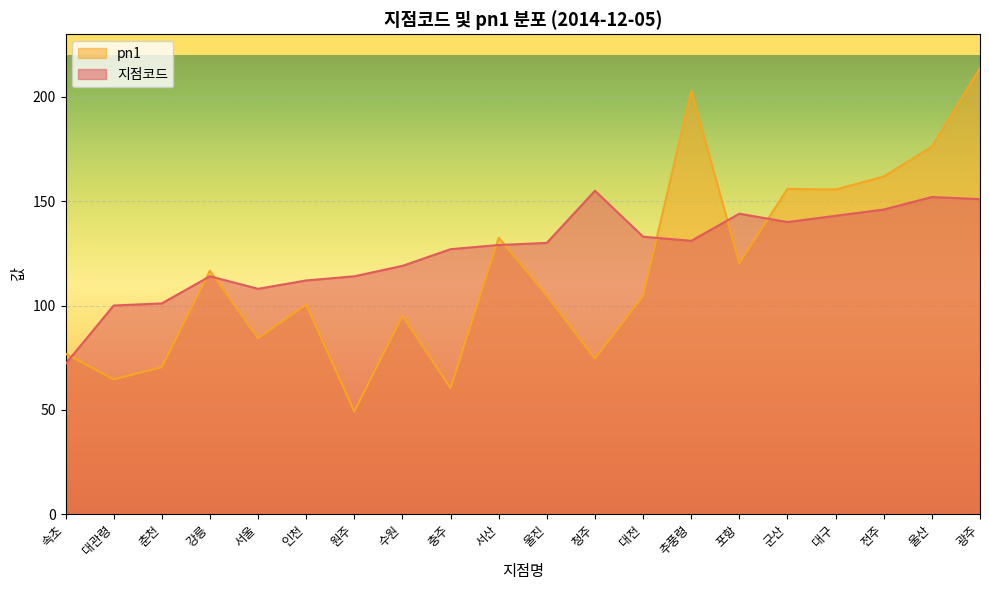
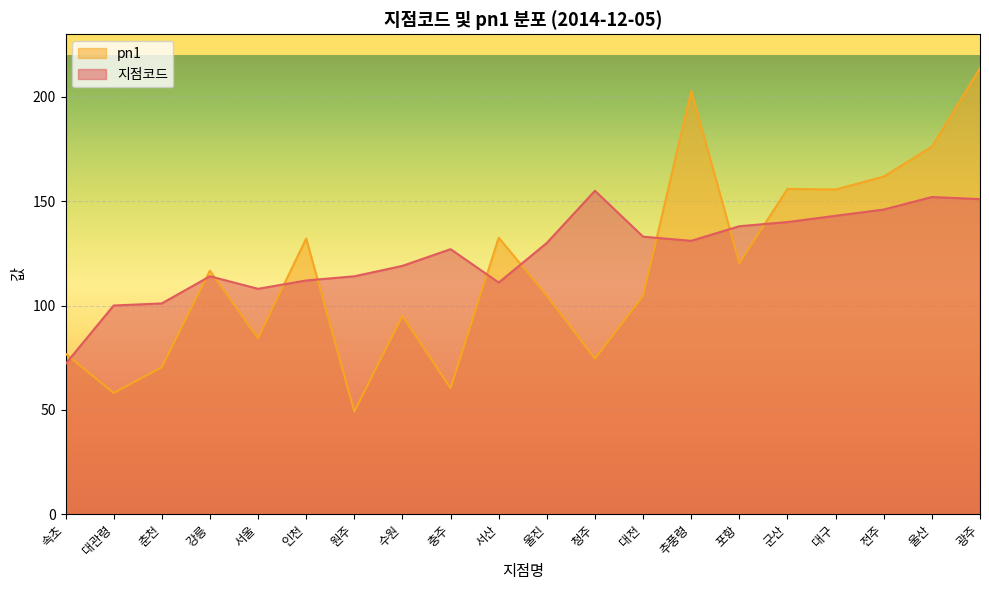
pn1, 대관령: 65 -> 58
pn1, 인천: 100 -> 132
지점코드, 서산: 129 -> 111
지점코드, 포항: 144 -> 138
